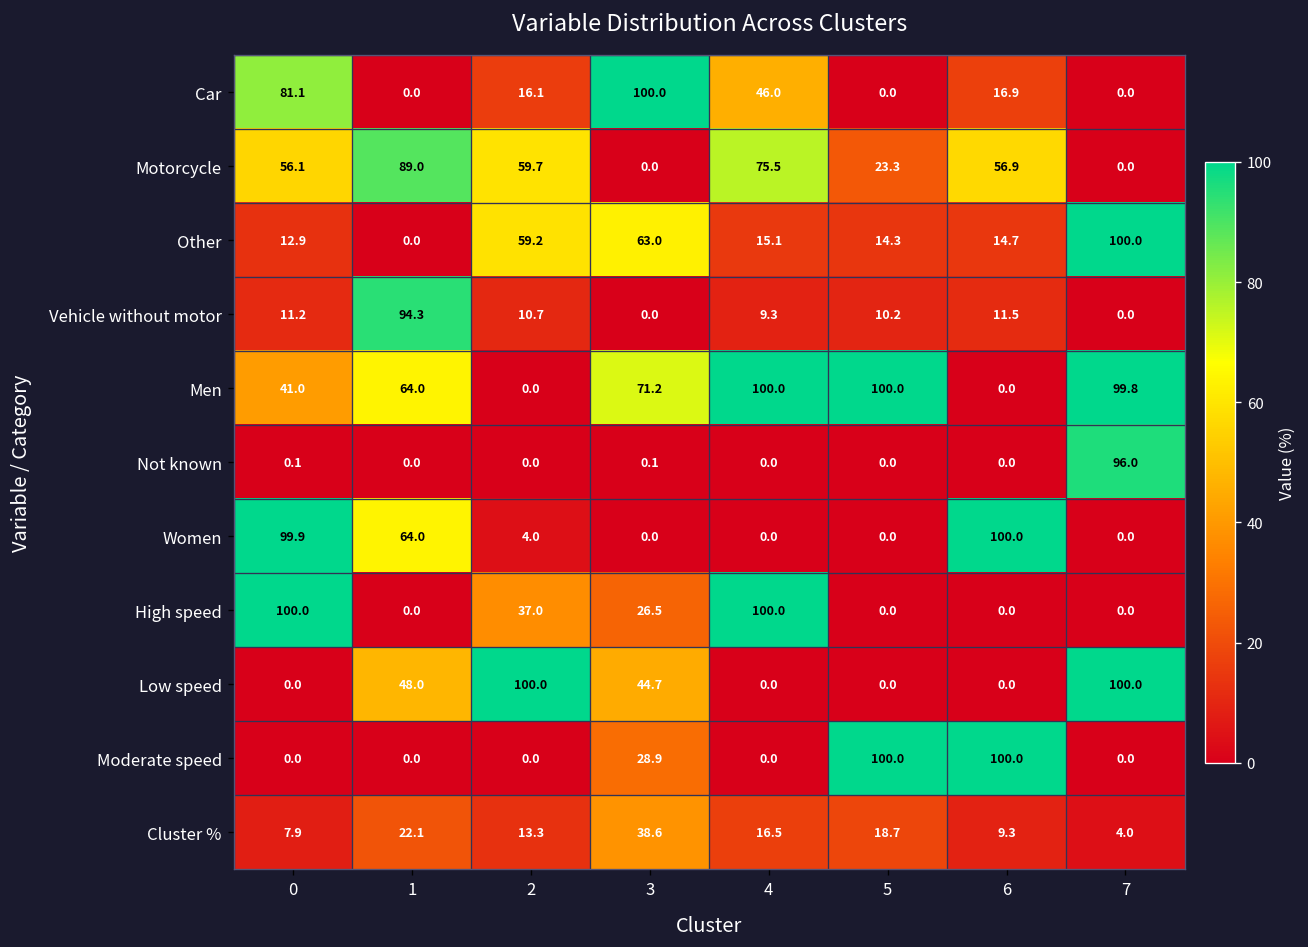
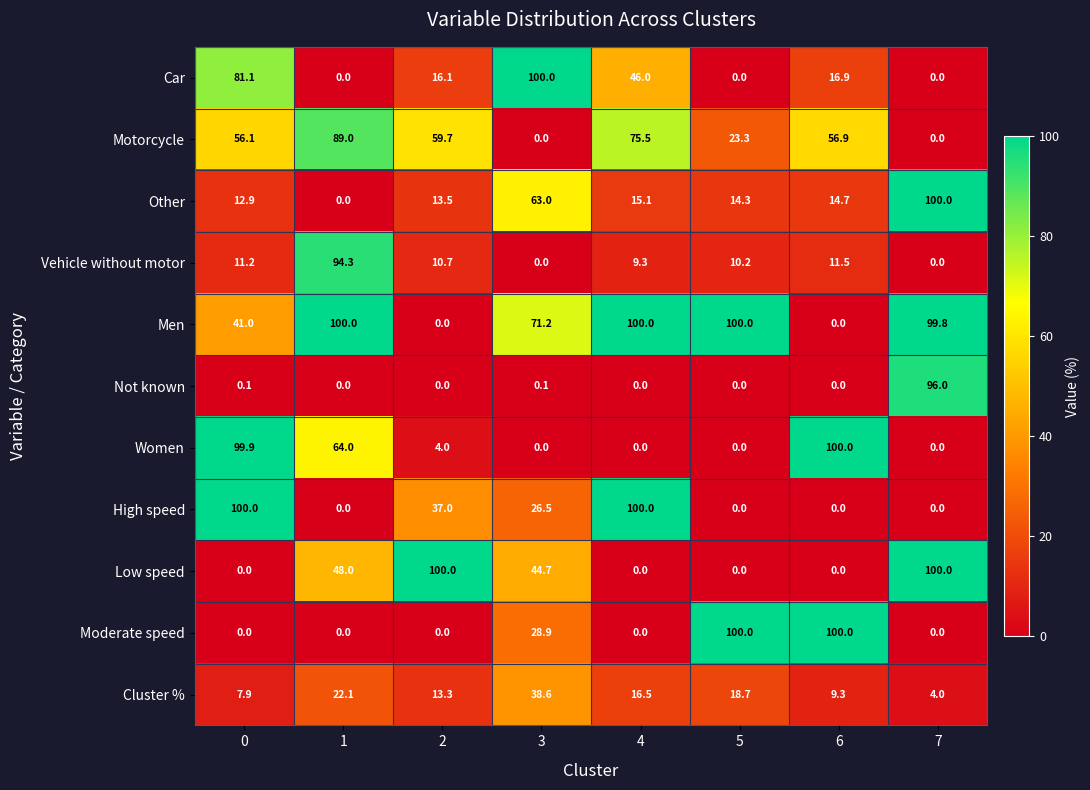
Other, 2: 59.2 -> 13.5
Men, 1: 64.0 -> 100.0
